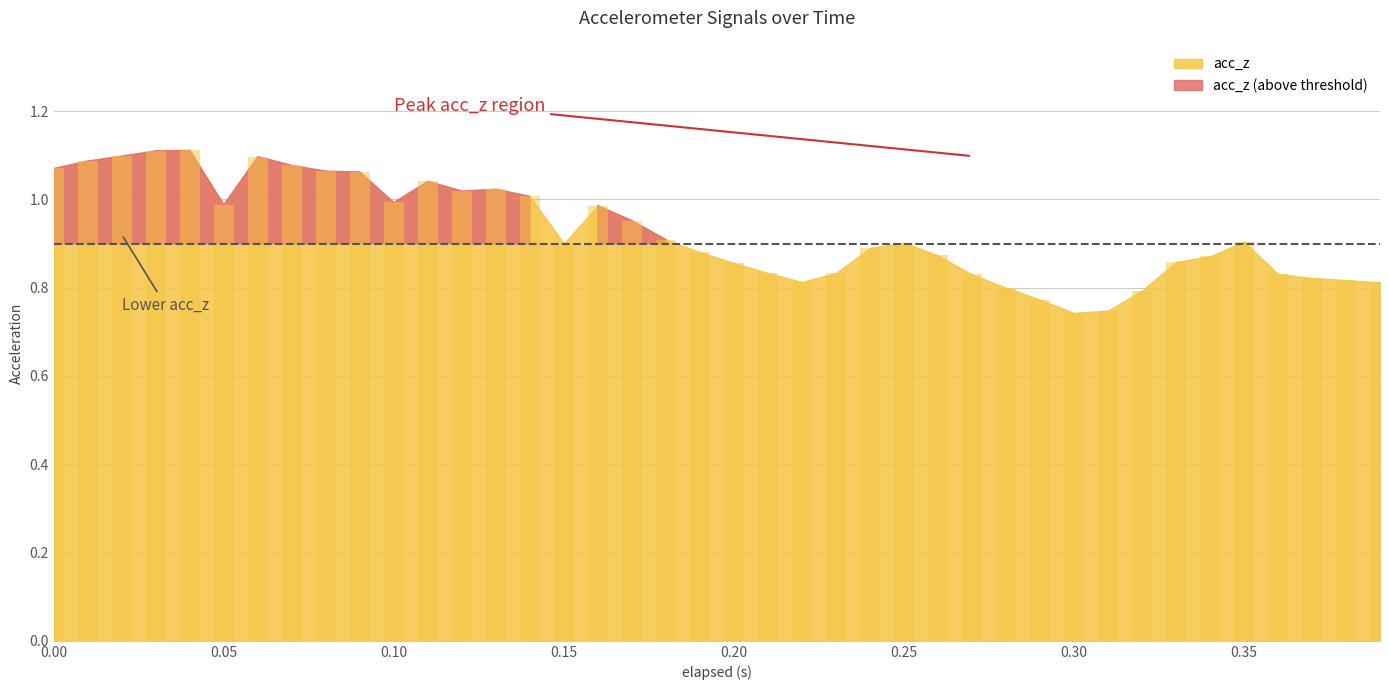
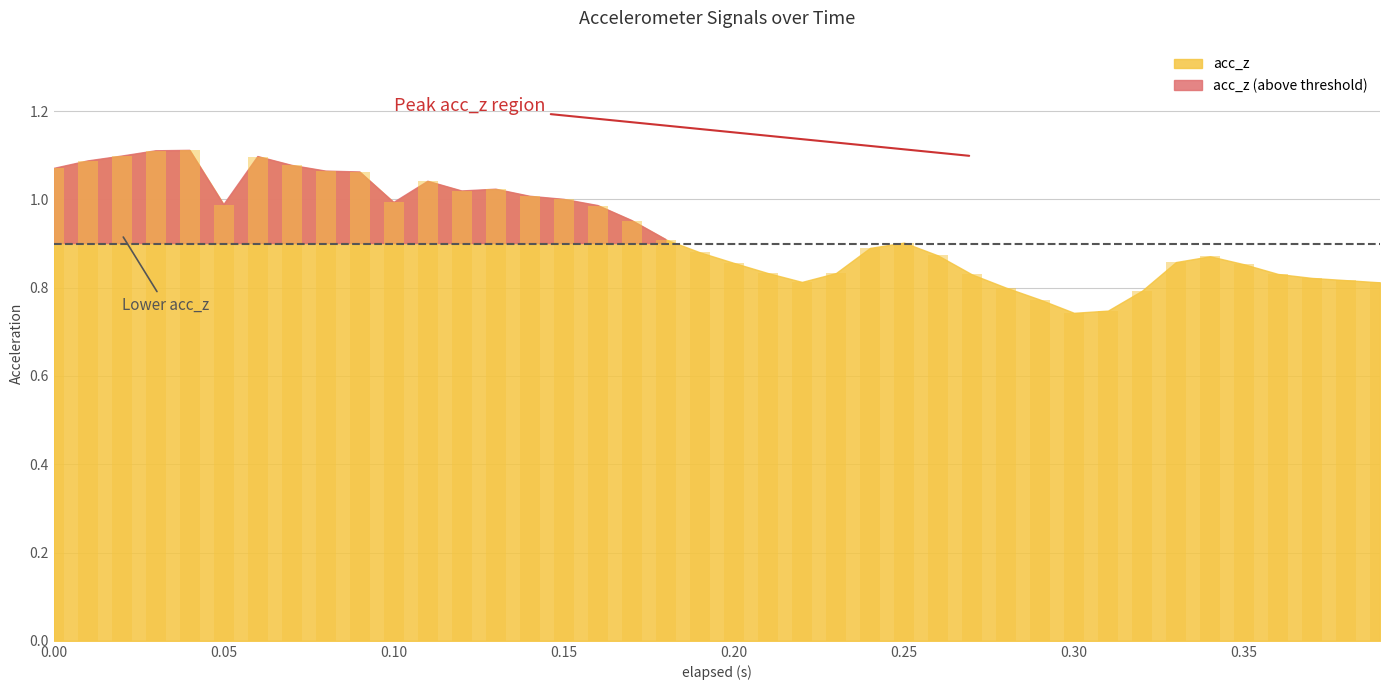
0.15: 0.9 -> 1.0
0.35: 0.90 -> 0.85
